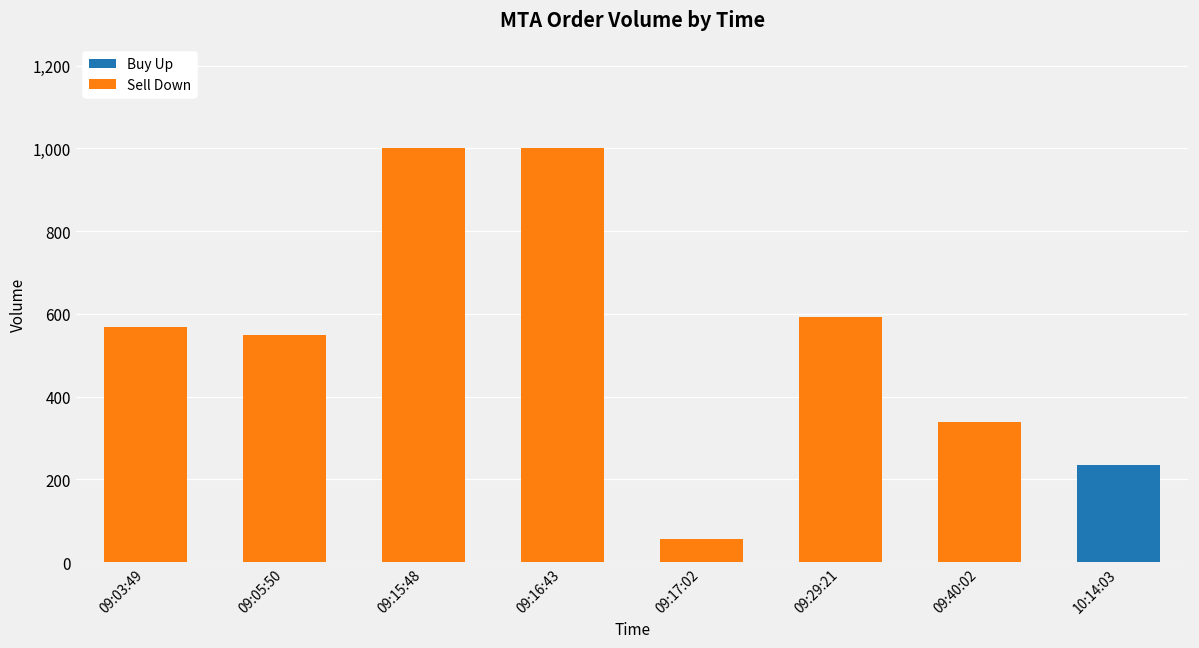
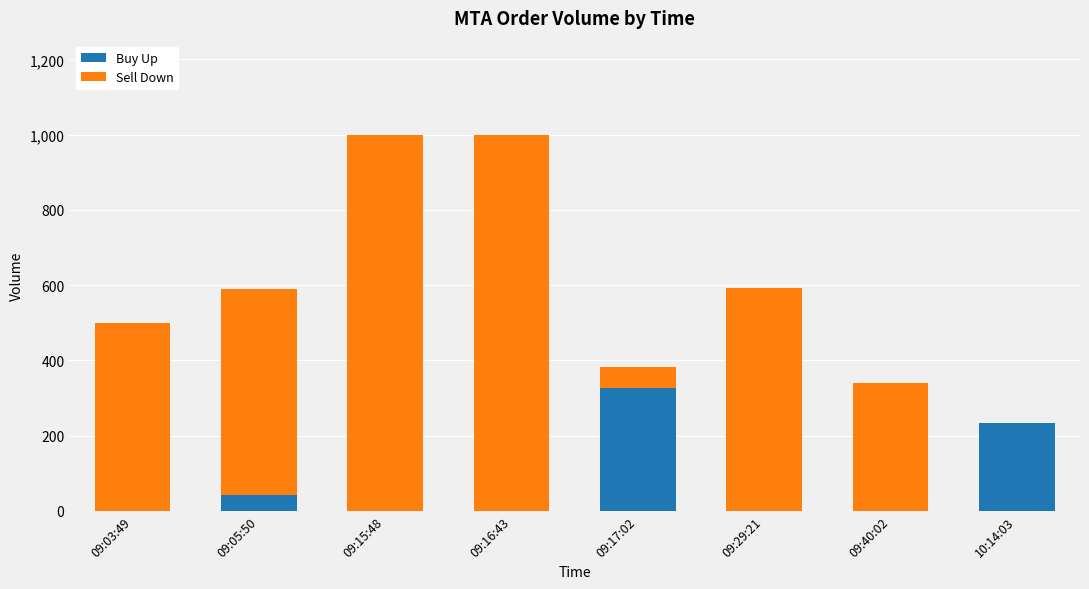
Sell Down, 09:03:49: 570 -> 500
Buy Up, 09:05:50: 0 -> 40
Buy Up, 09:17:02: 0 -> 330
